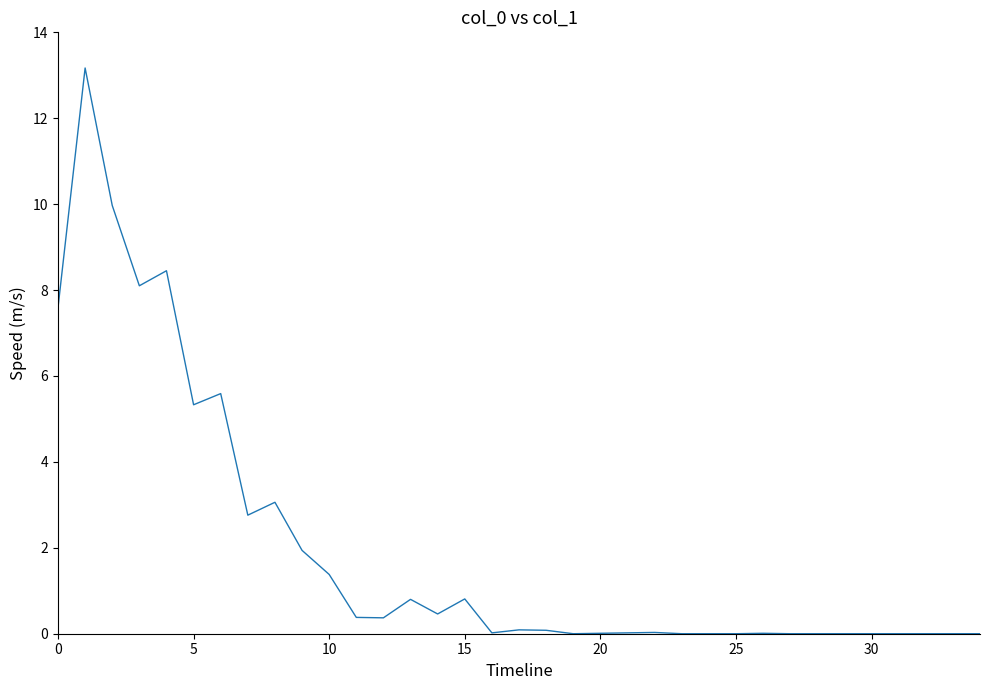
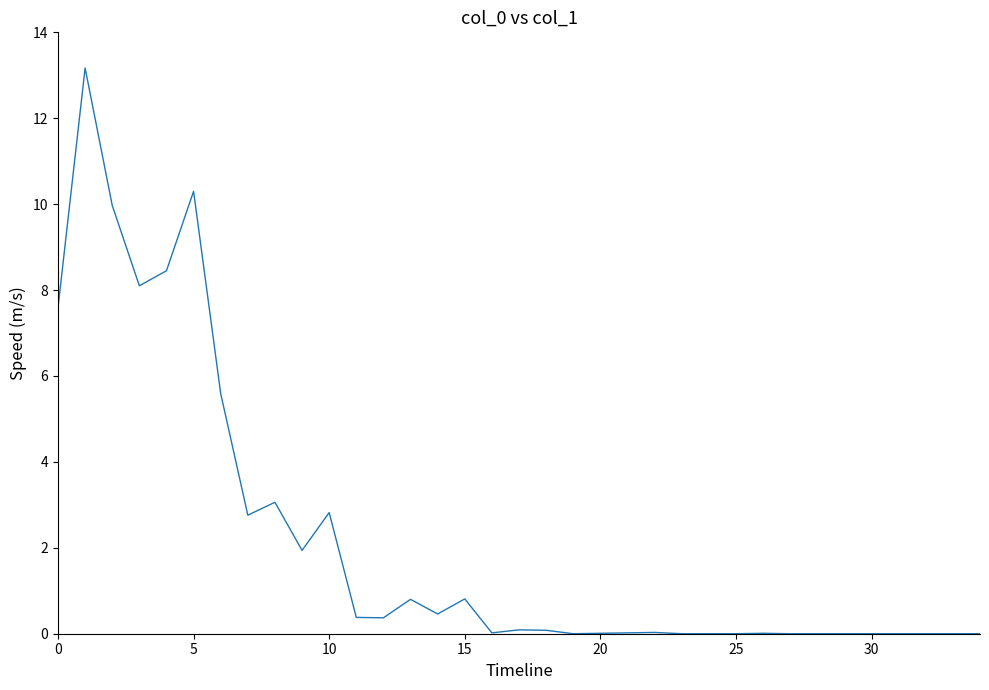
5: 5.3 -> 10.3
10: 1.4 -> 2.8
